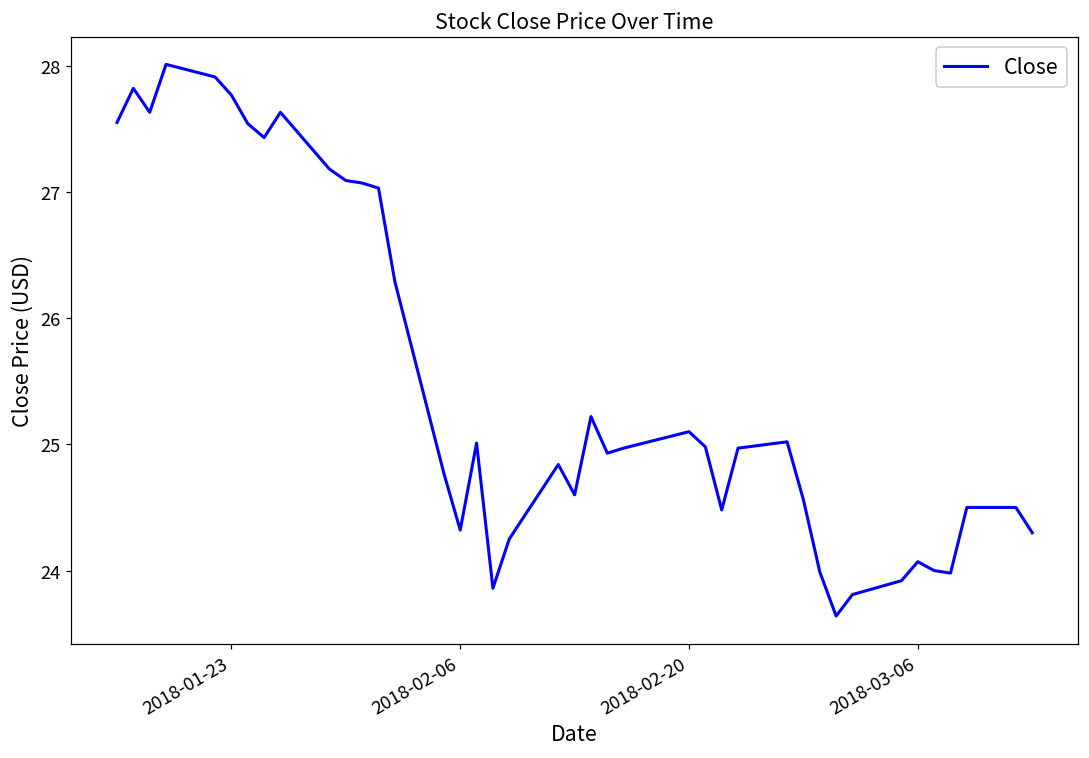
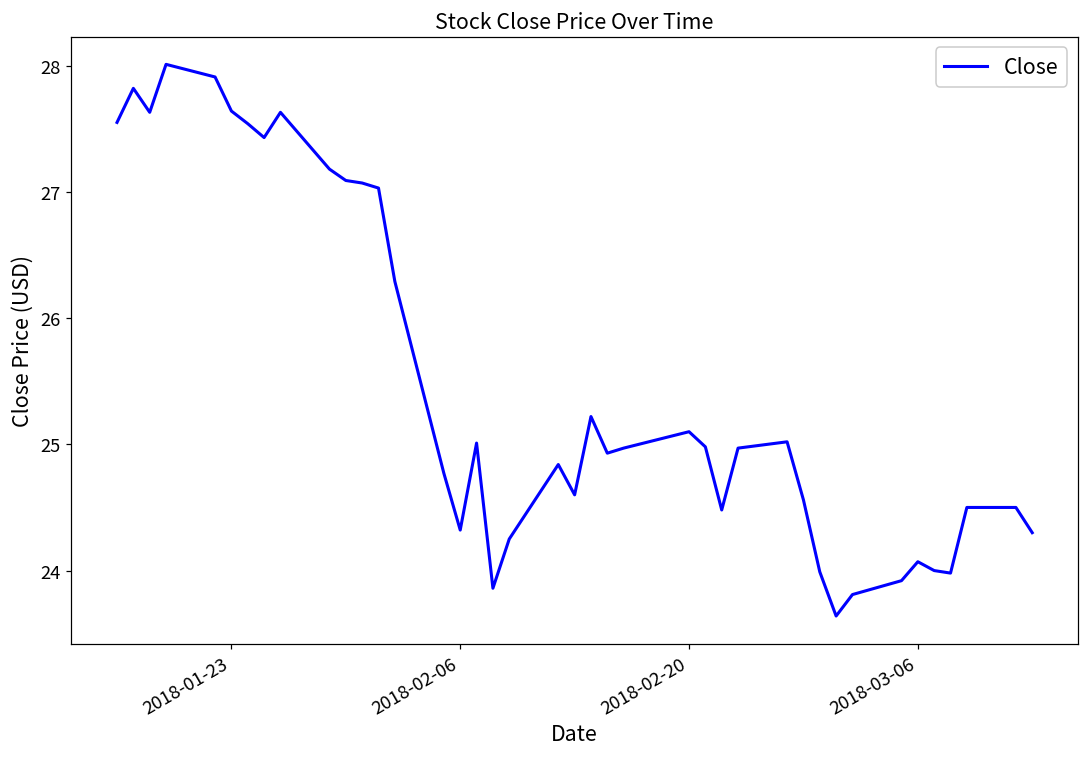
2018-01-23: 27.77 -> 27.64
